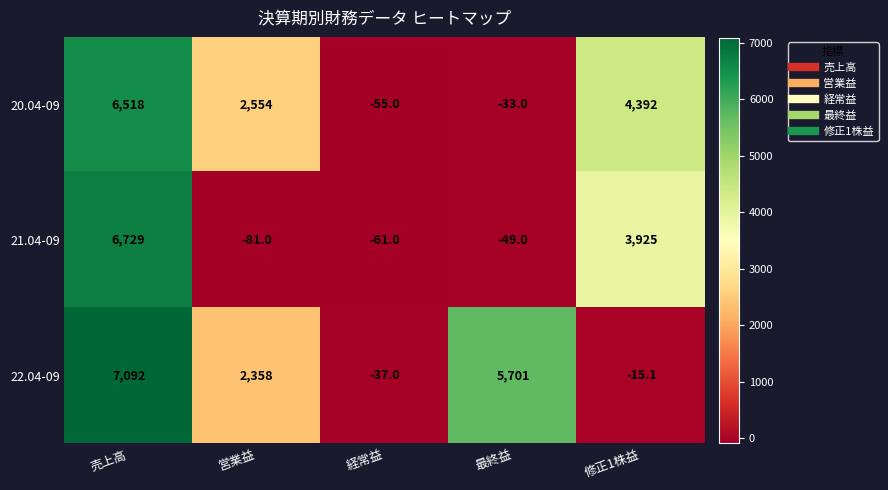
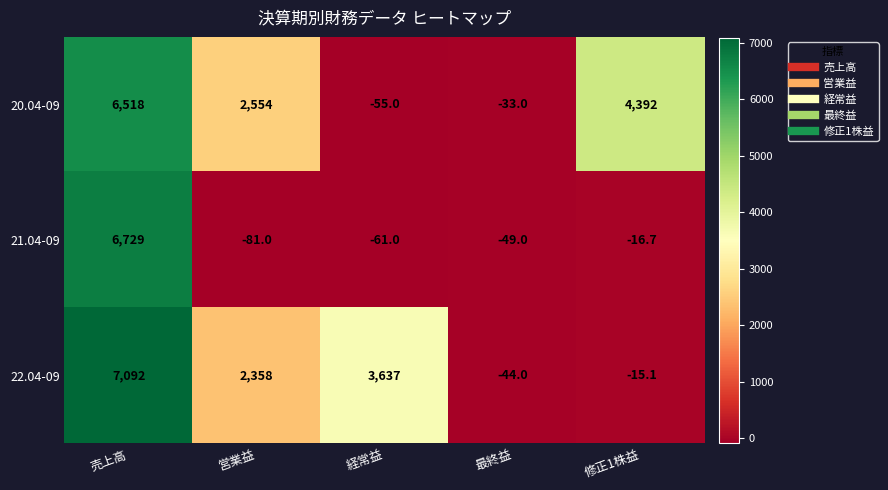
21.04-09, 修正1株益: 3,925 -> -16.7
22.04-09, 経常益: -37.0 -> 3,637
22.04-09, 最終益: 5,701 -> -44.0
